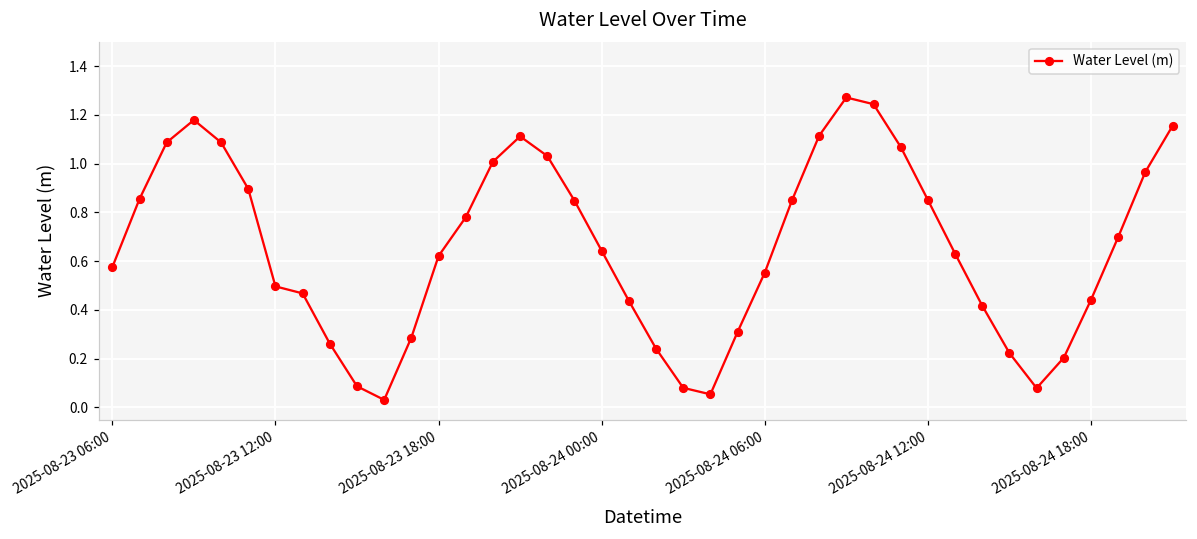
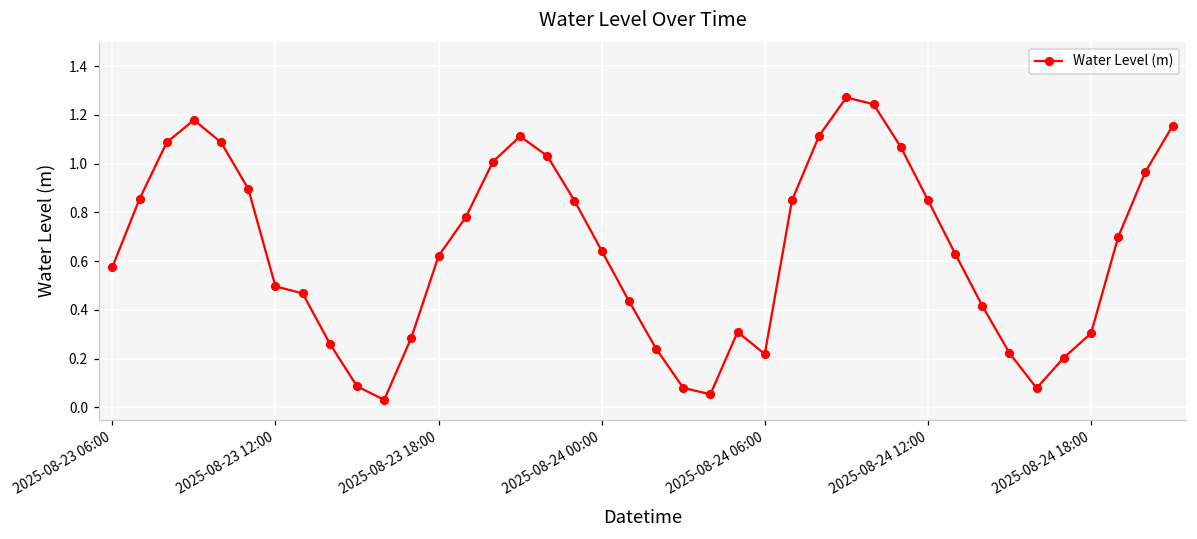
2025-08-24 06:00: 0.55 -> 0.22
2025-08-24 18:00: 0.44 -> 0.30
